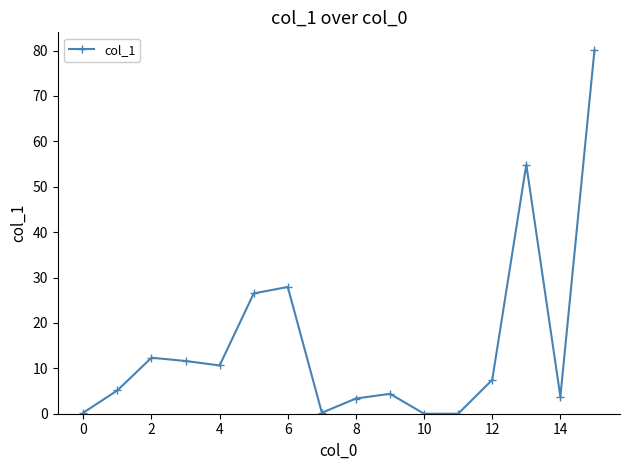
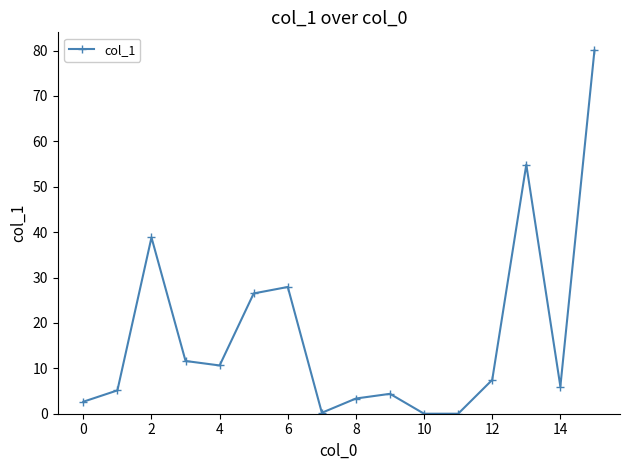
0: 0 -> 3
2: 12 -> 39
14: 4 -> 6
